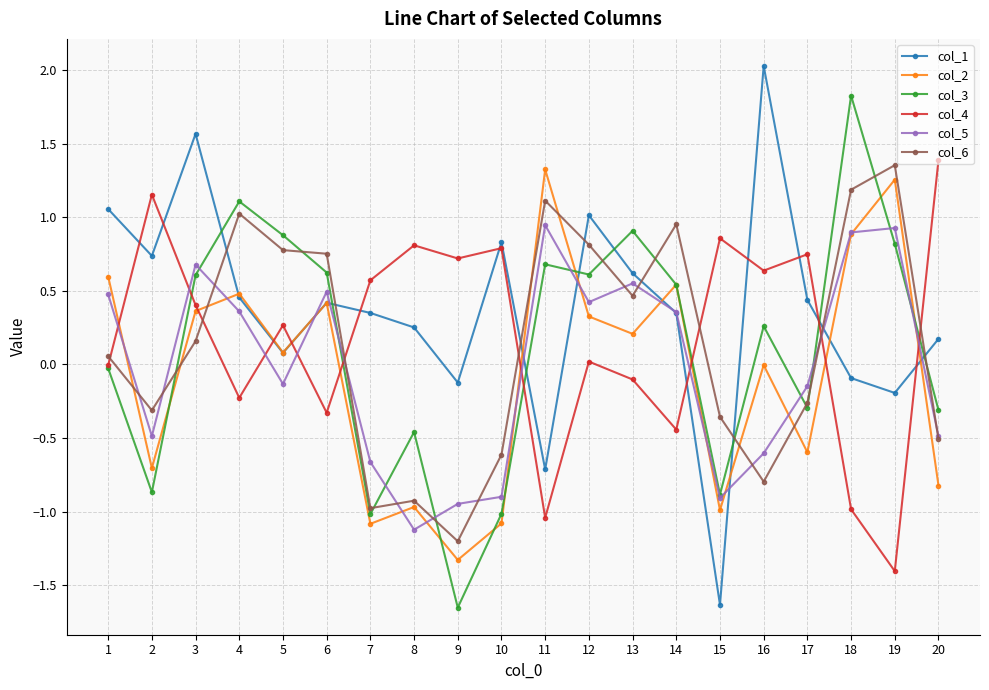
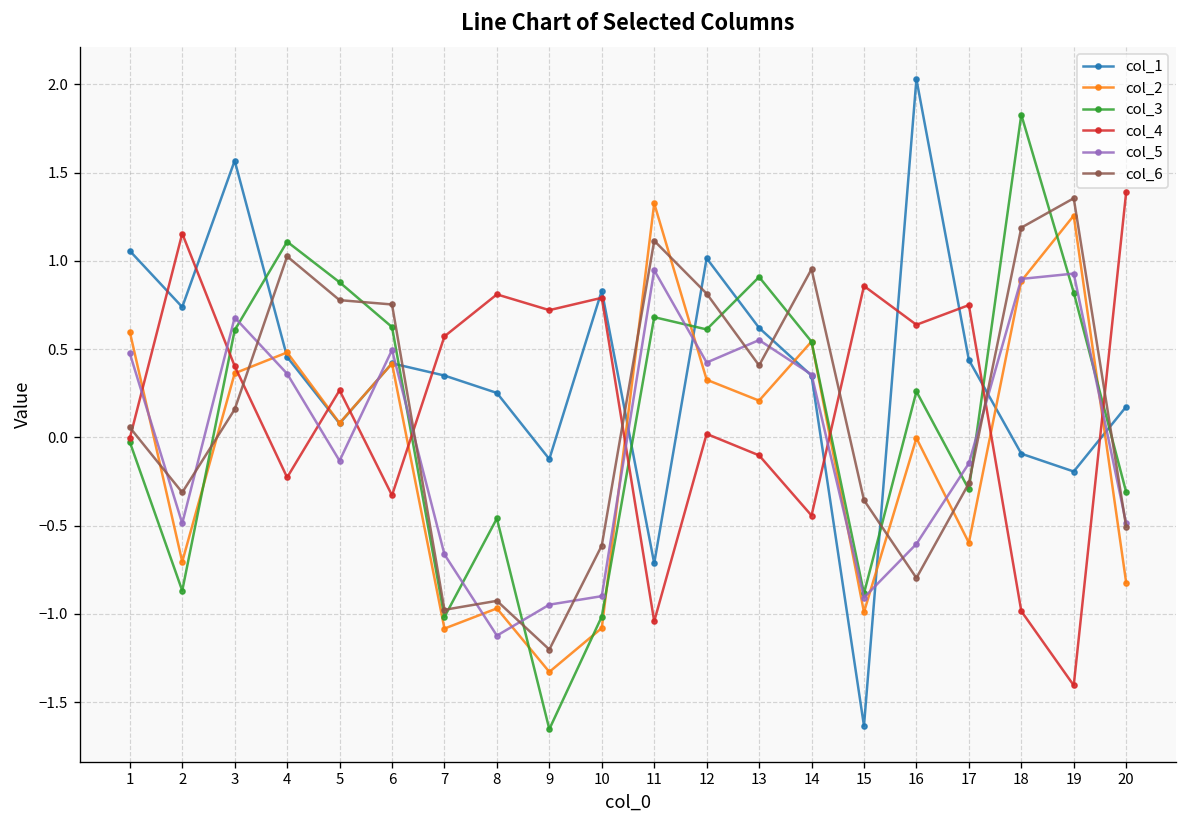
col_6, 13: 0.47 -> 0.41
